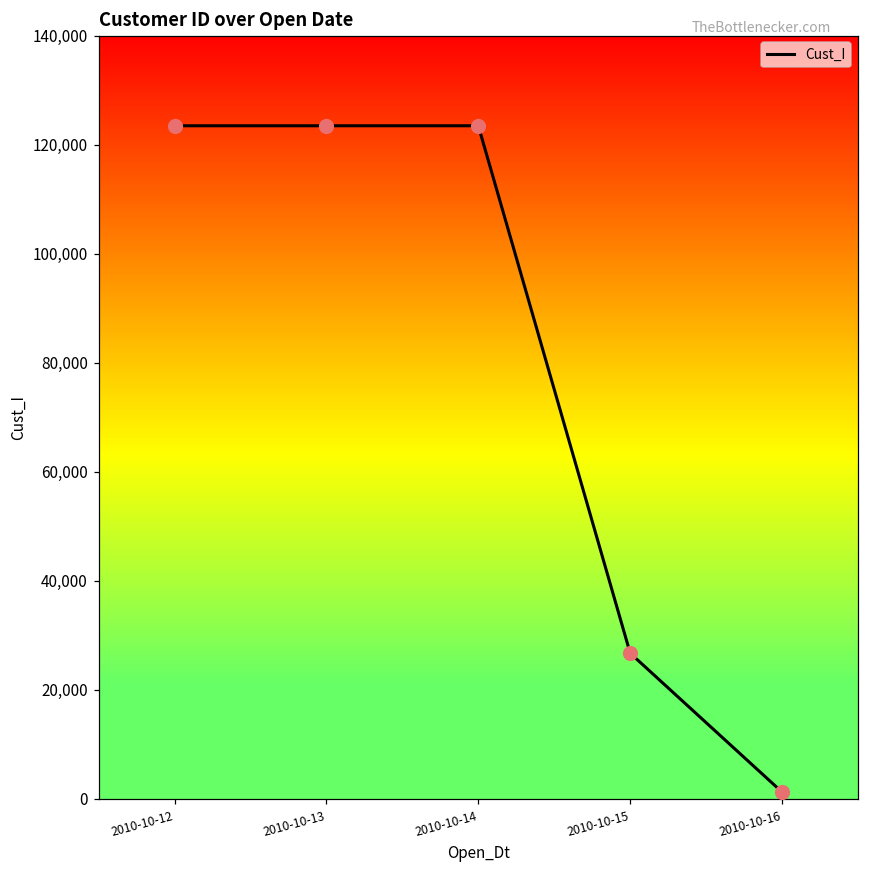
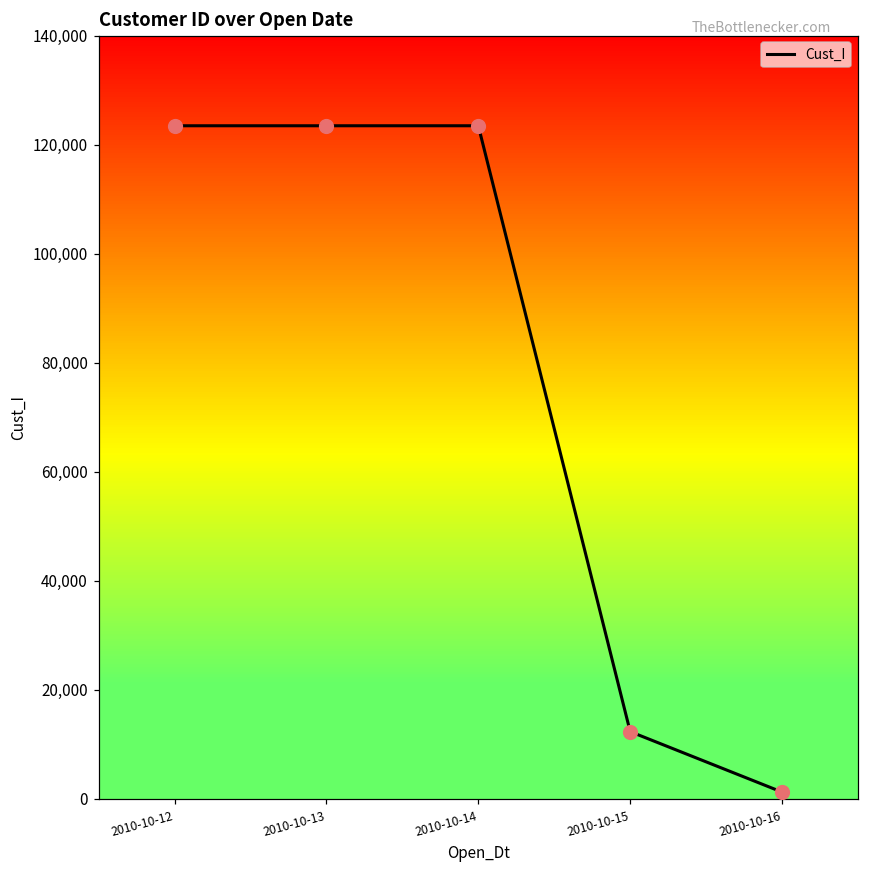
2010-10-15: 27,000 -> 12,000
